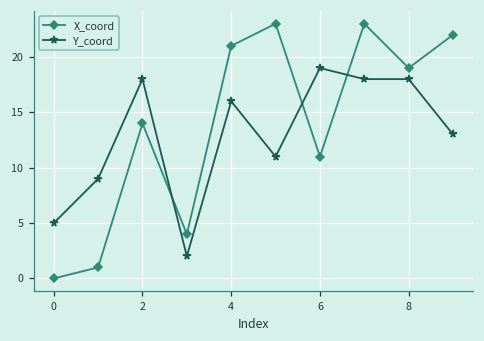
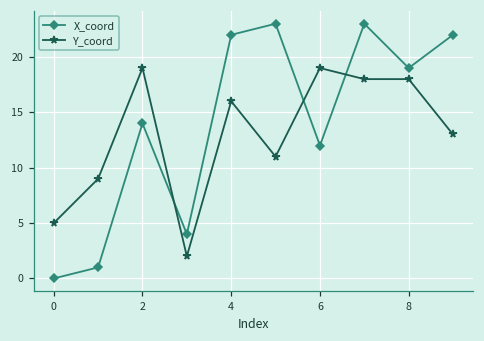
Y_coord, 2: 18 -> 19
X_coord, 4: 21 -> 22
X_coord, 6: 11 -> 12
